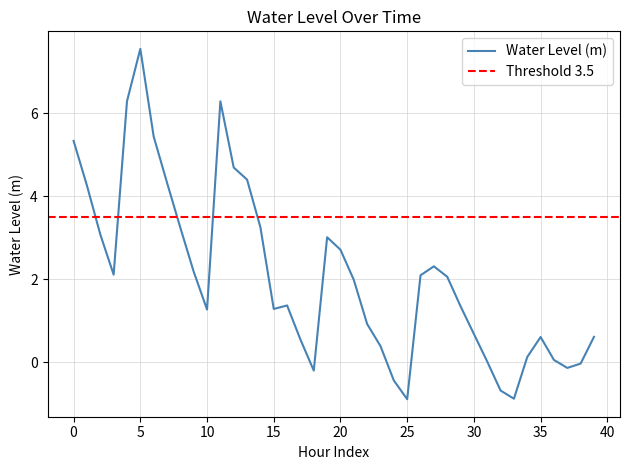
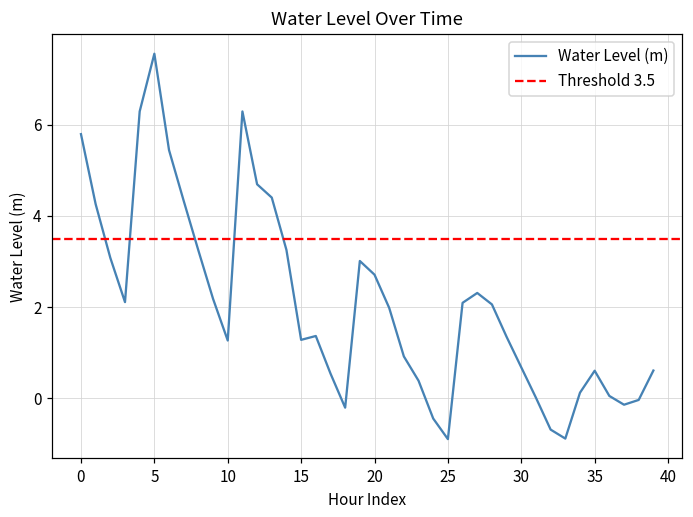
0: 5.3 -> 5.8
